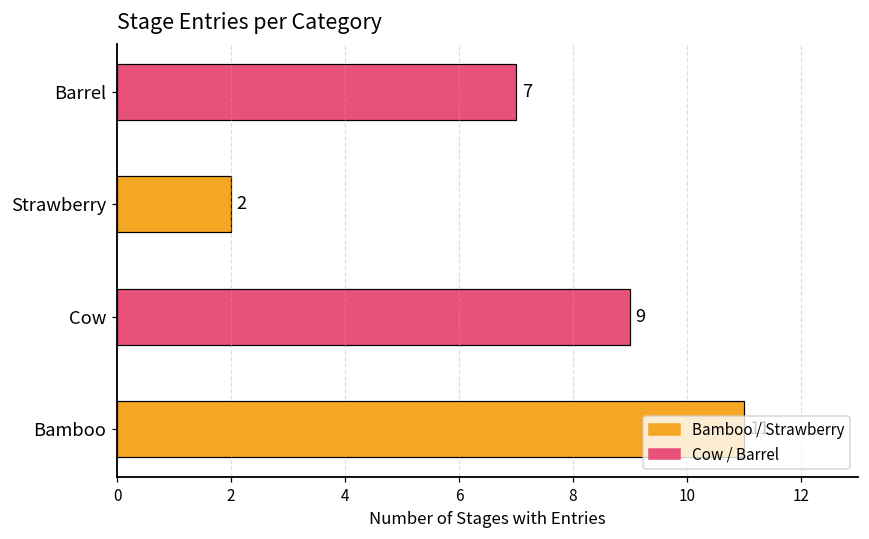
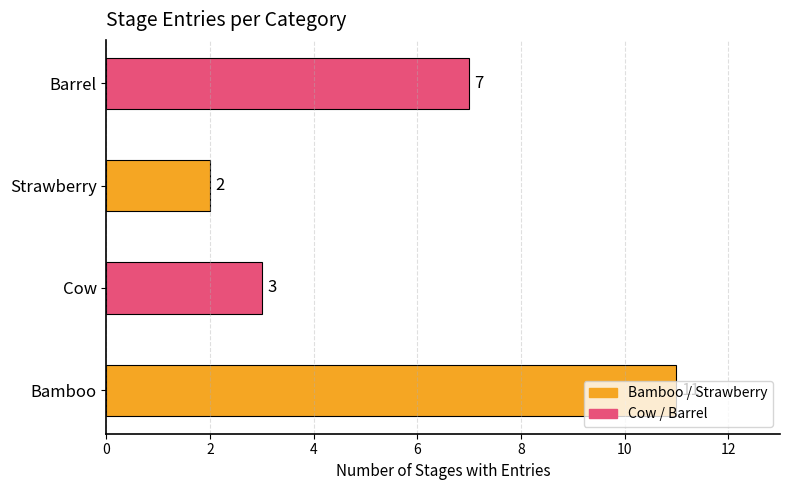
Cow: 9 -> 3
